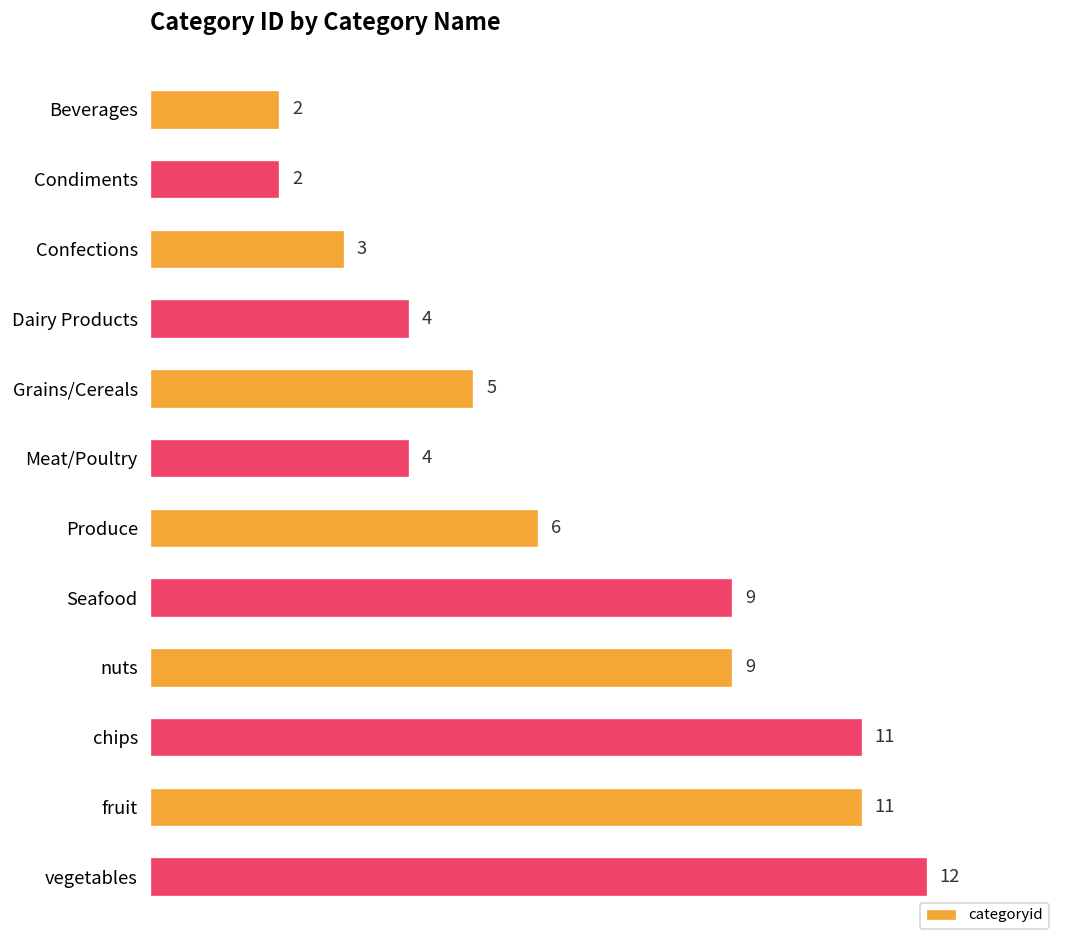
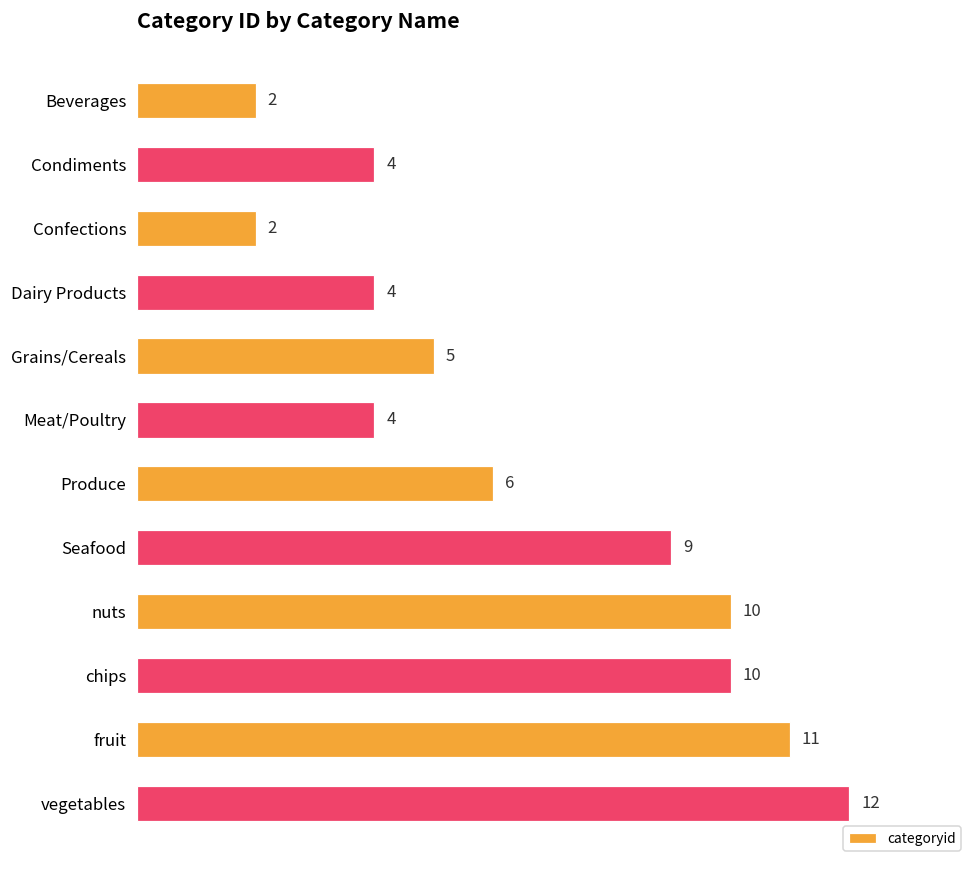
Condiments: 2 -> 4
Confections: 3 -> 2
nuts: 9 -> 10
chips: 11 -> 10
